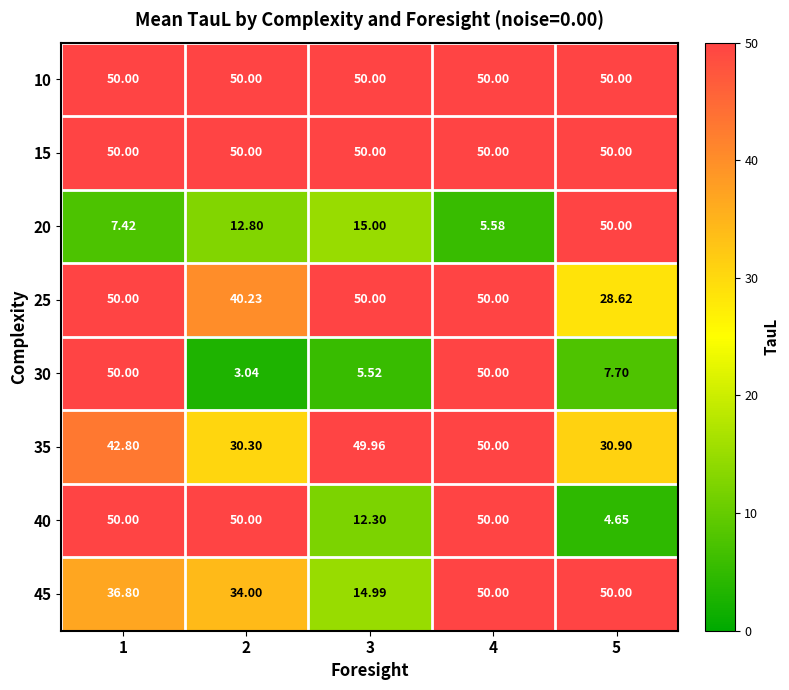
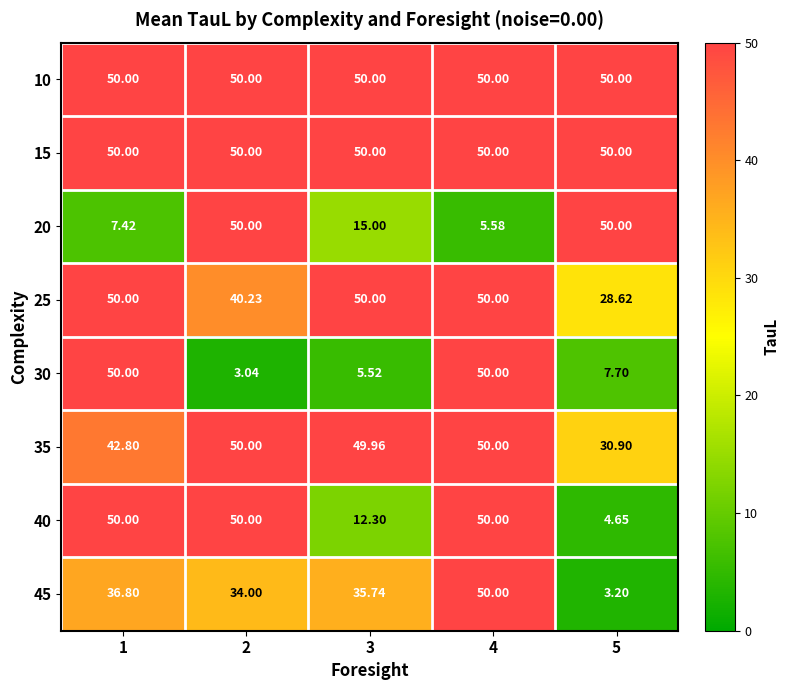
20, 2: 12.80 -> 50.00
35, 2: 30.30 -> 50.00
45, 3: 14.99 -> 35.74
45, 5: 50.00 -> 3.20
